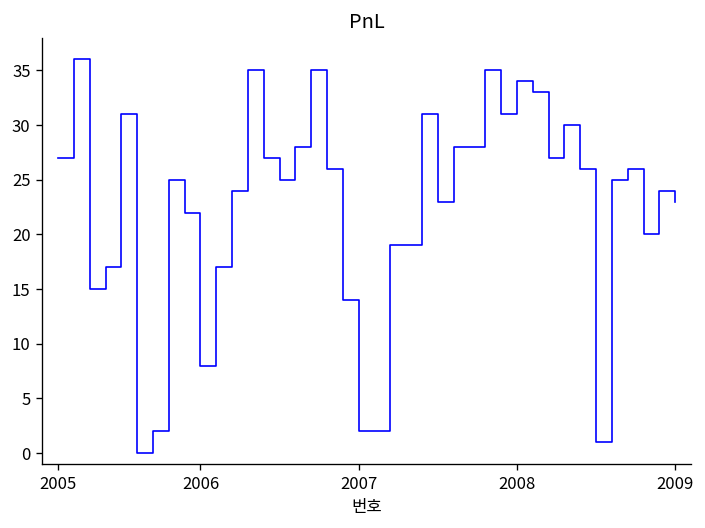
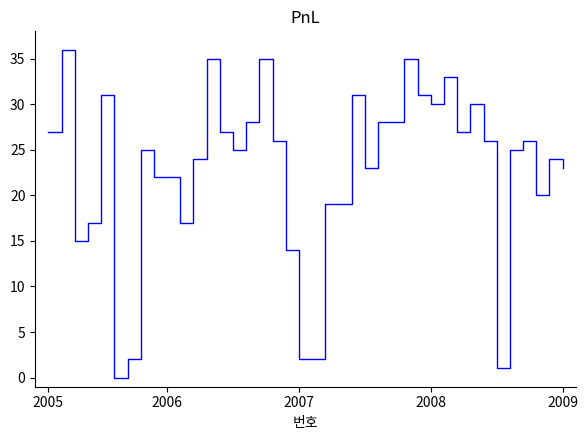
2006: 8 -> 22
2008: 34 -> 30
